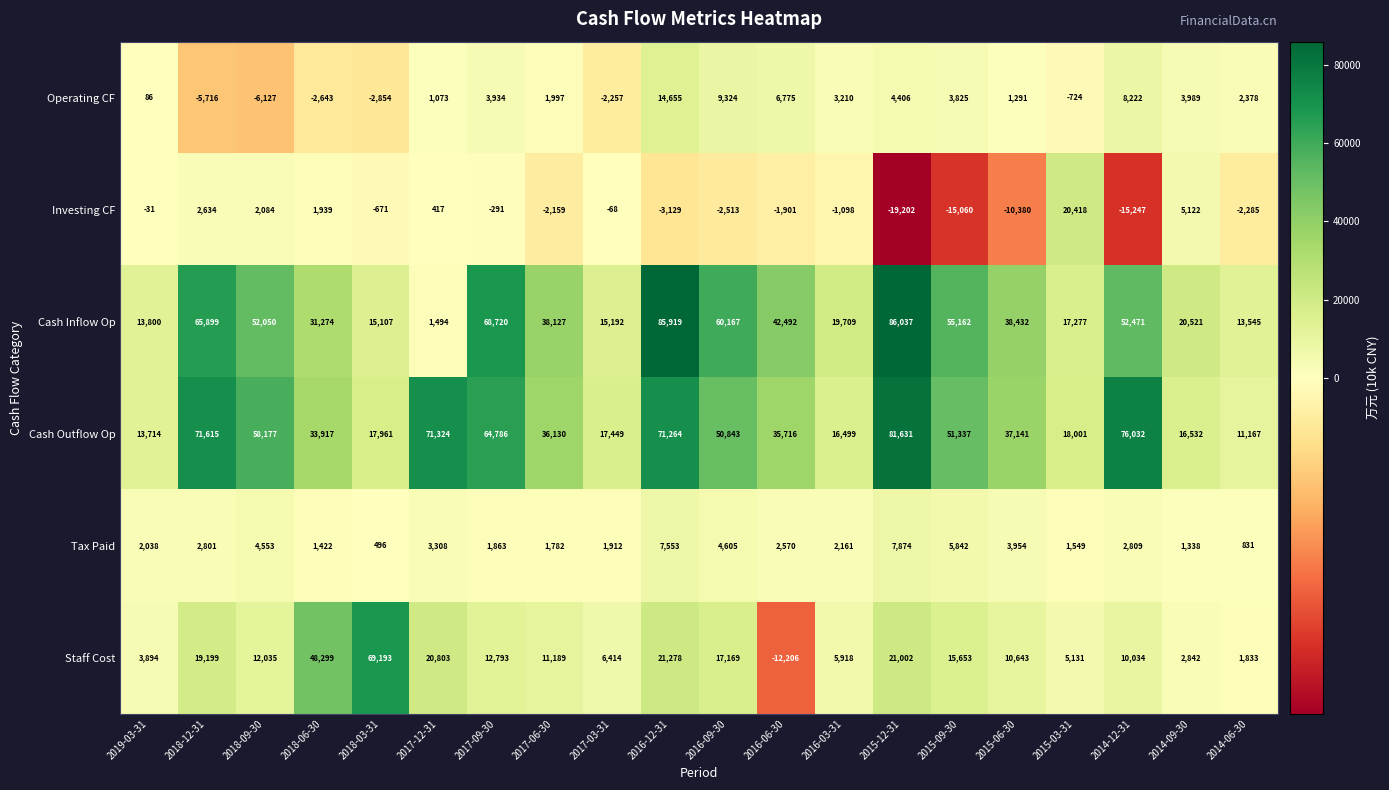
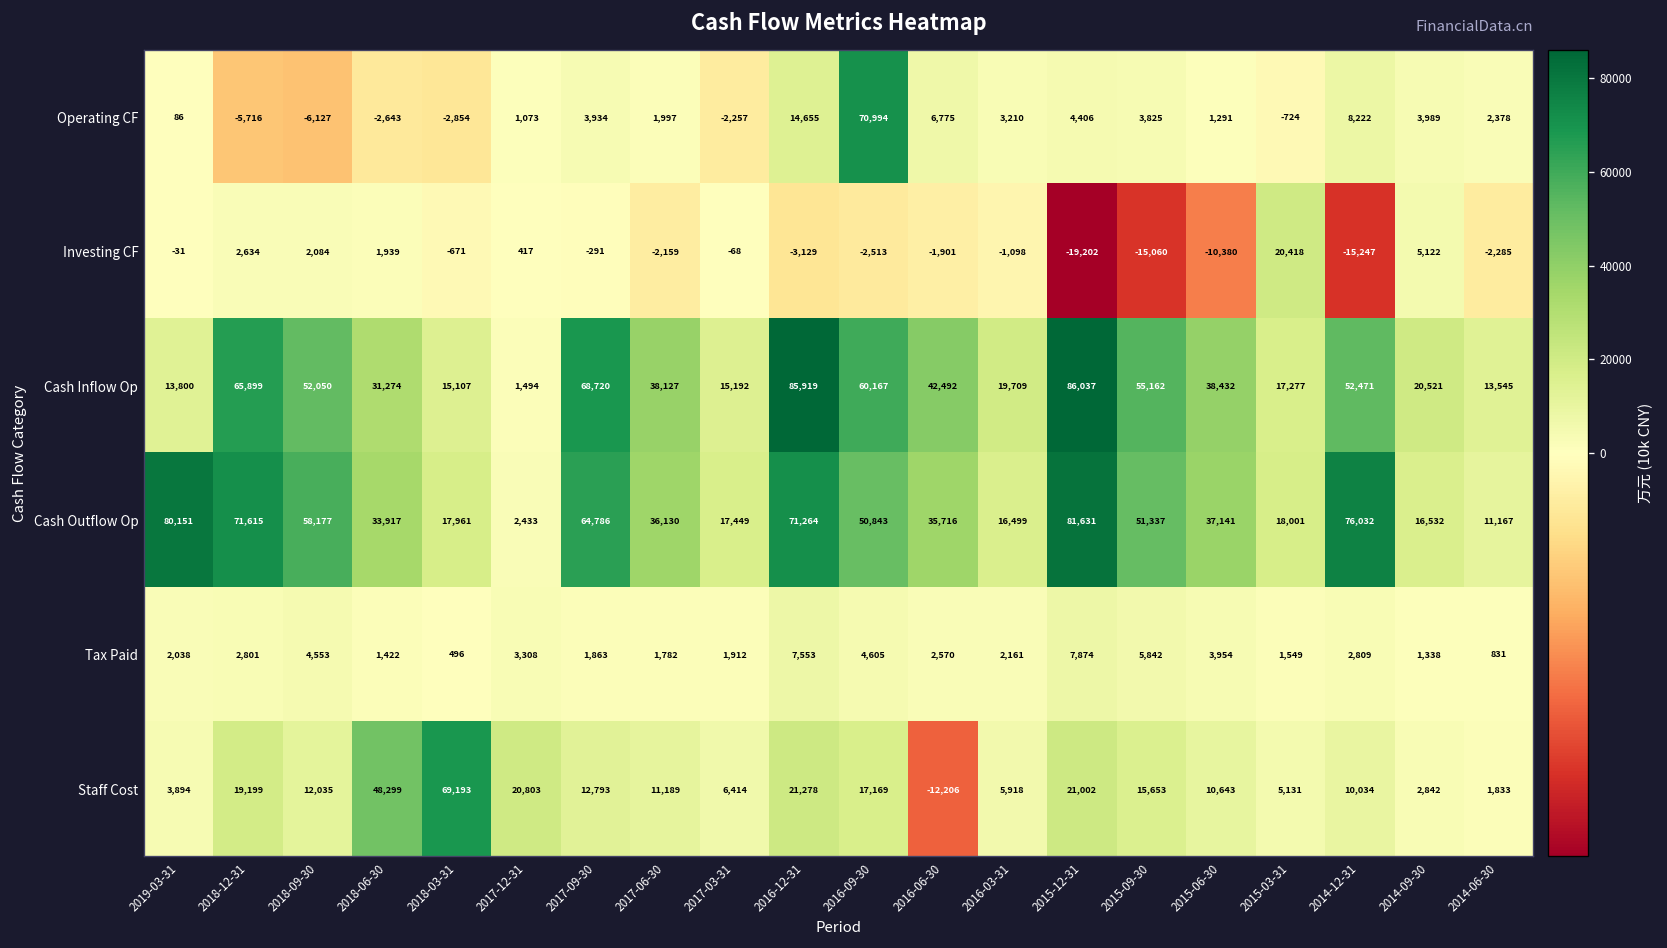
Operating CF, 2016-09-30: 9,324 -> 70,994
Cash Outflow Op, 2019-03-31: 13,714 -> 80,151
Cash Outflow Op, 2017-12-31: 71,324 -> 2,433
